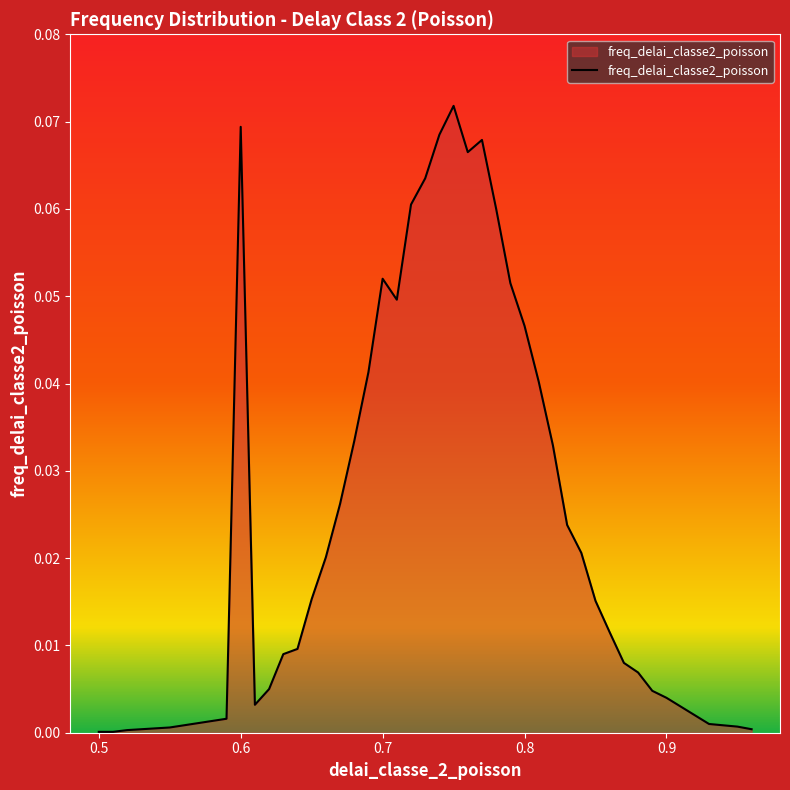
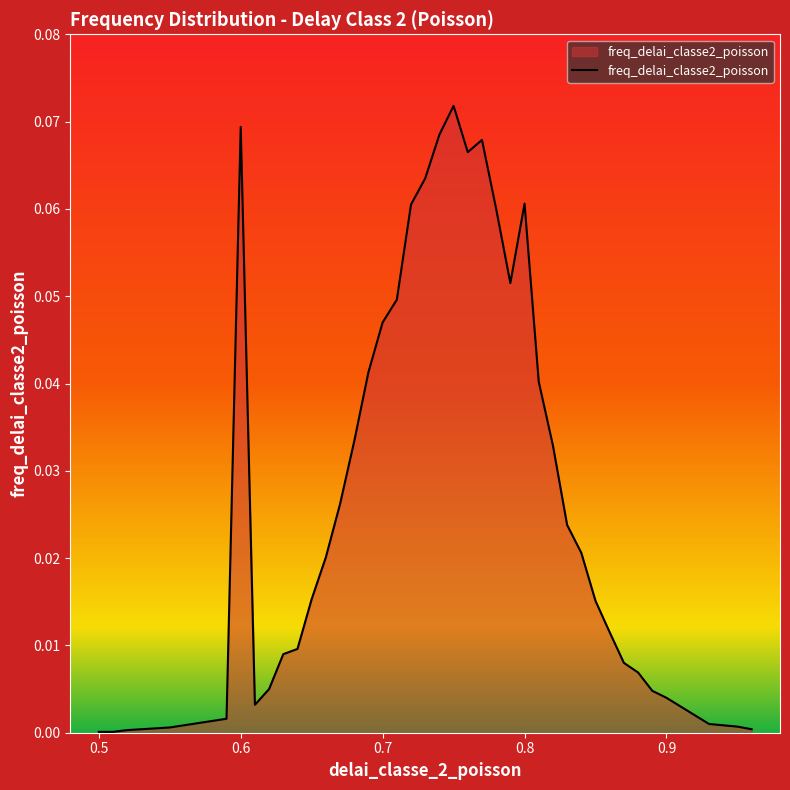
0.7: 0.052 -> 0.047
0.8: 0.047 -> 0.061
